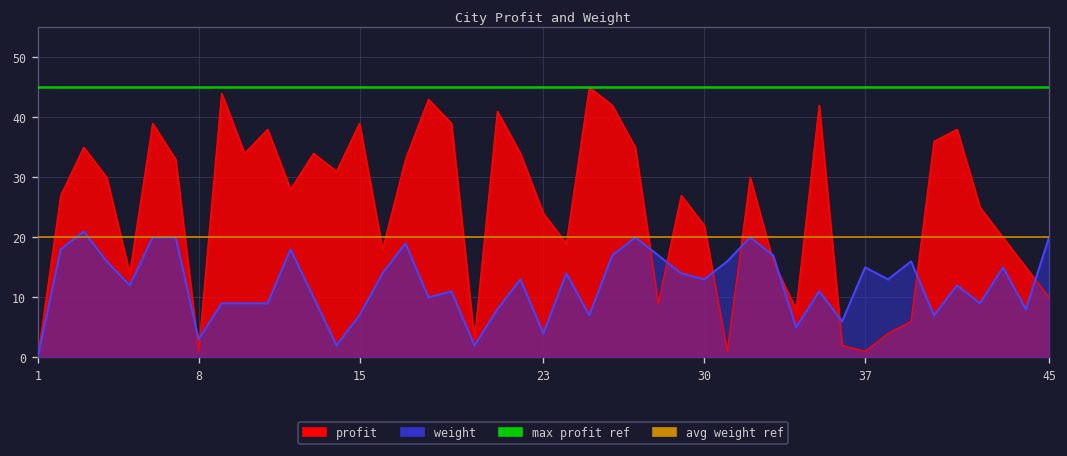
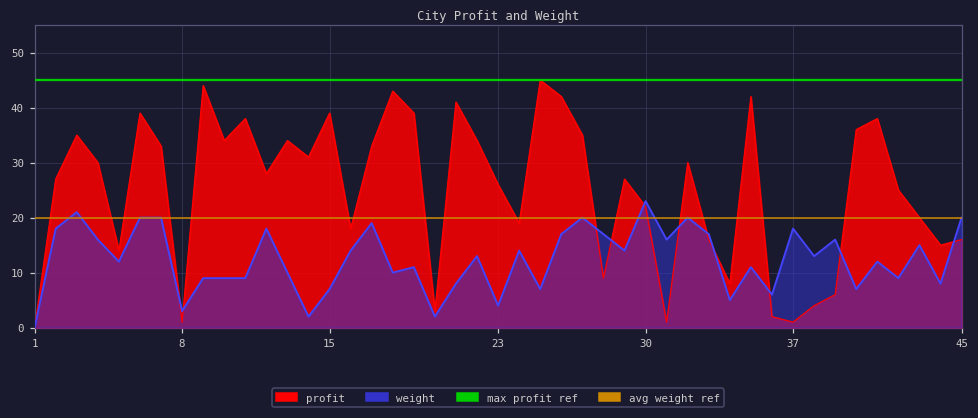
profit, 23: 24 -> 26
weight, 30: 13 -> 23
weight, 37: 15 -> 18
profit, 45: 10 -> 16
